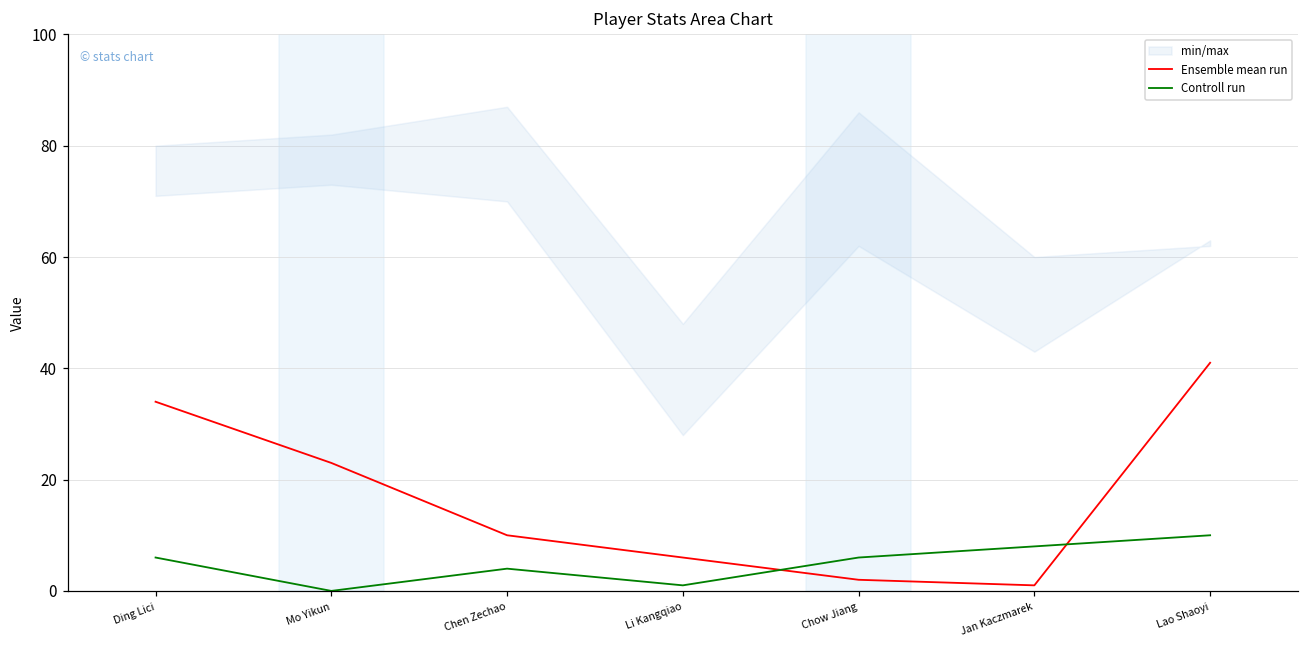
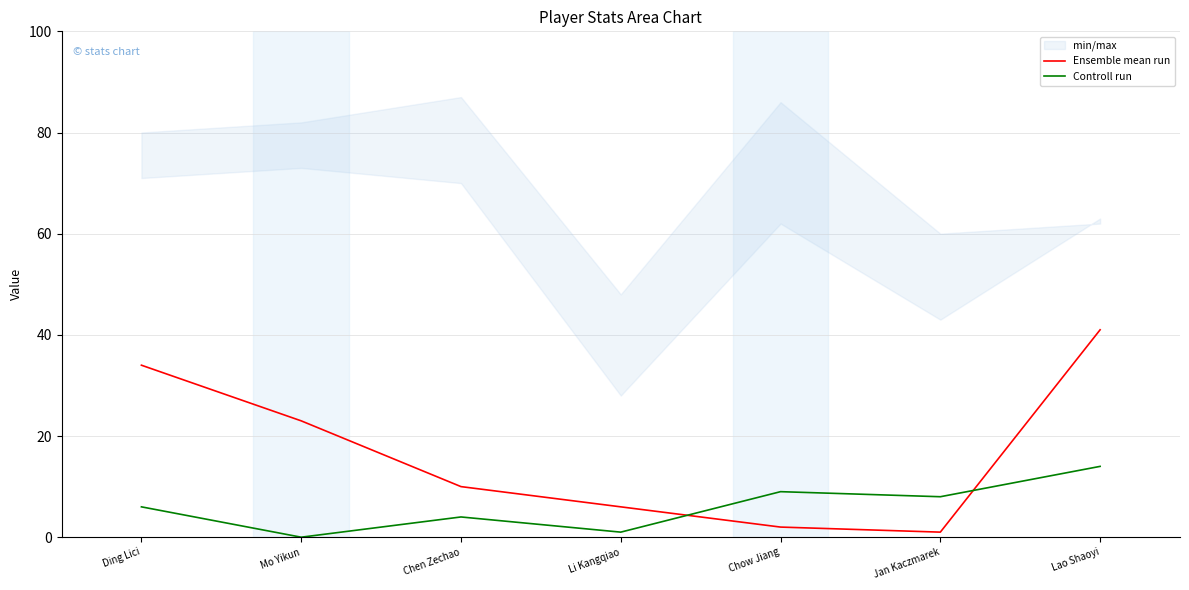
Controll run, Chow Jiang: 6 -> 9
Controll run, Lao Shaoyi: 10 -> 14
